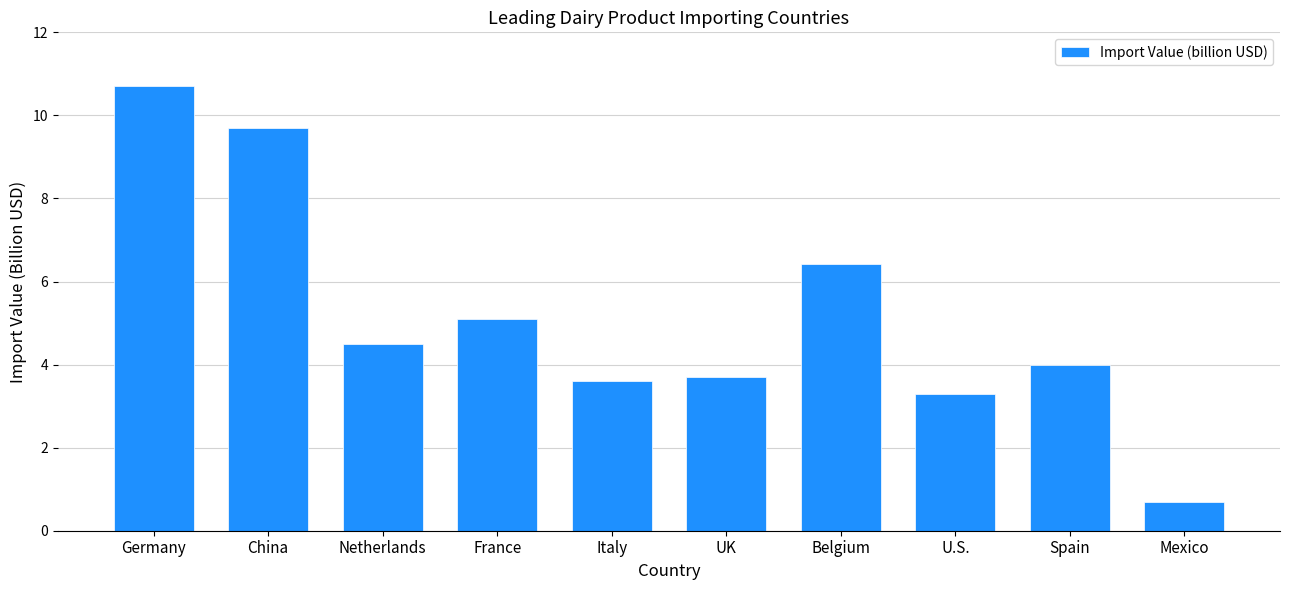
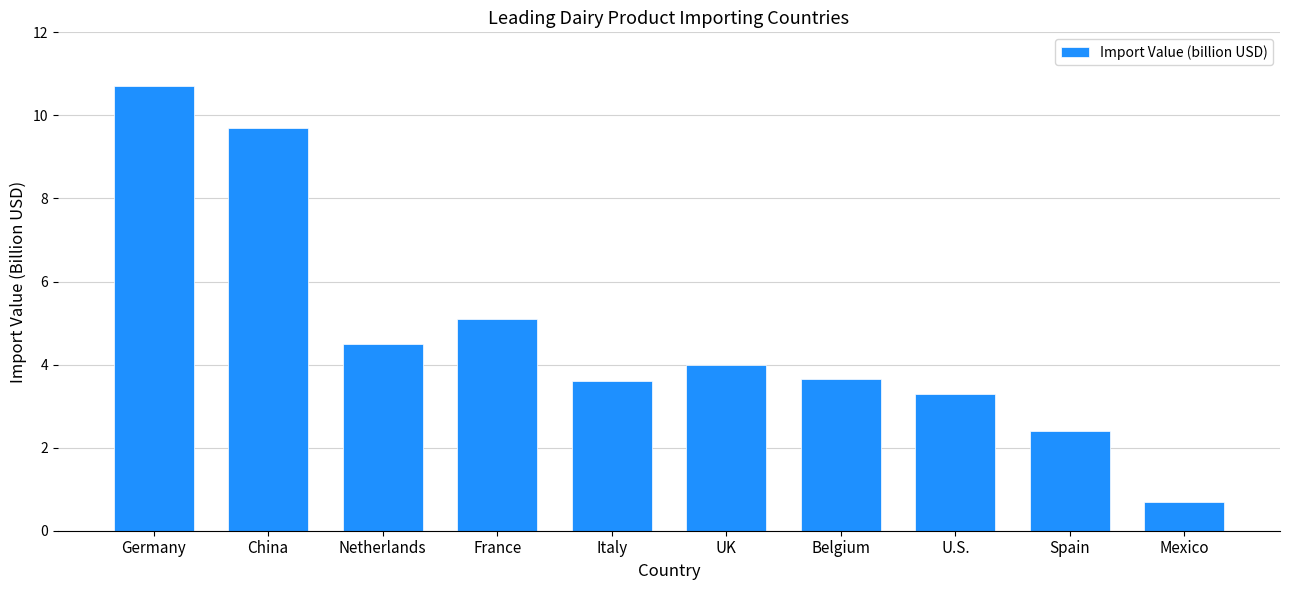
UK: 3.7 -> 4.0
Belgium: 6.4 -> 3.7
Spain: 4.0 -> 2.4
